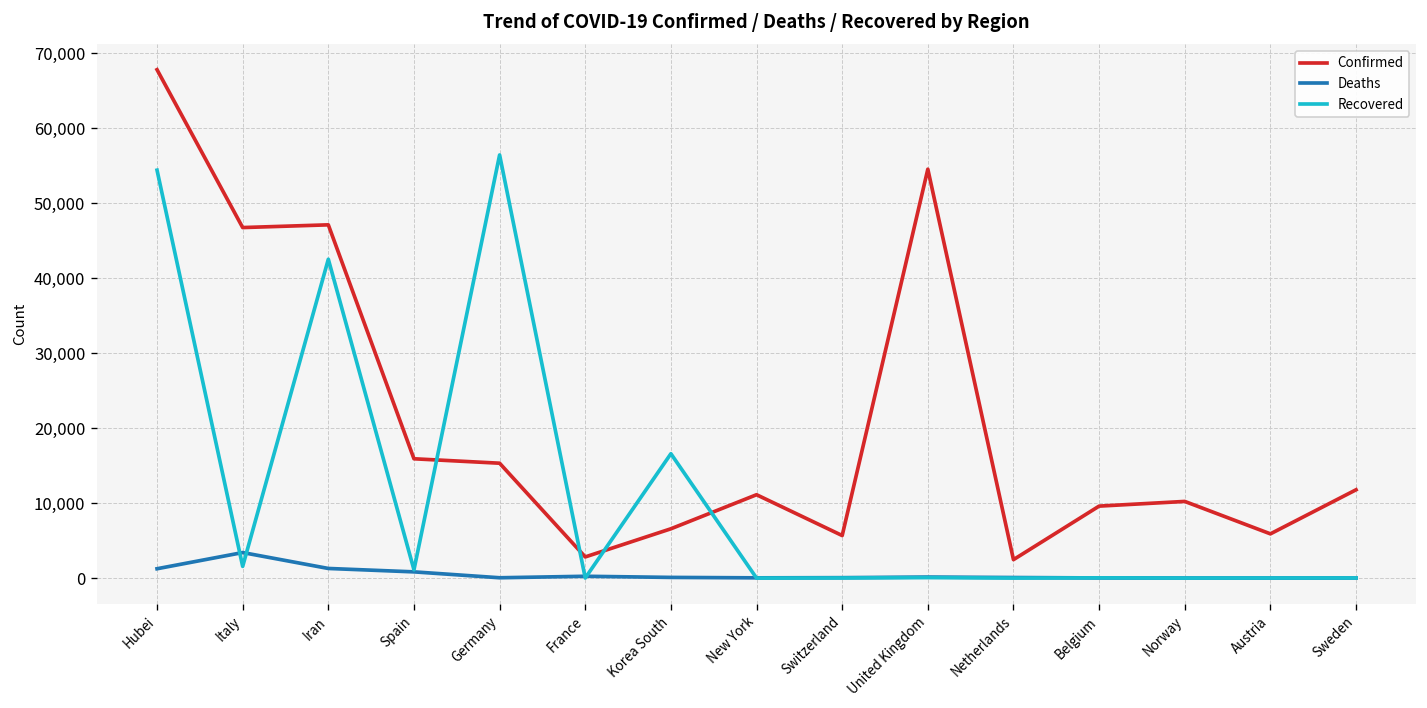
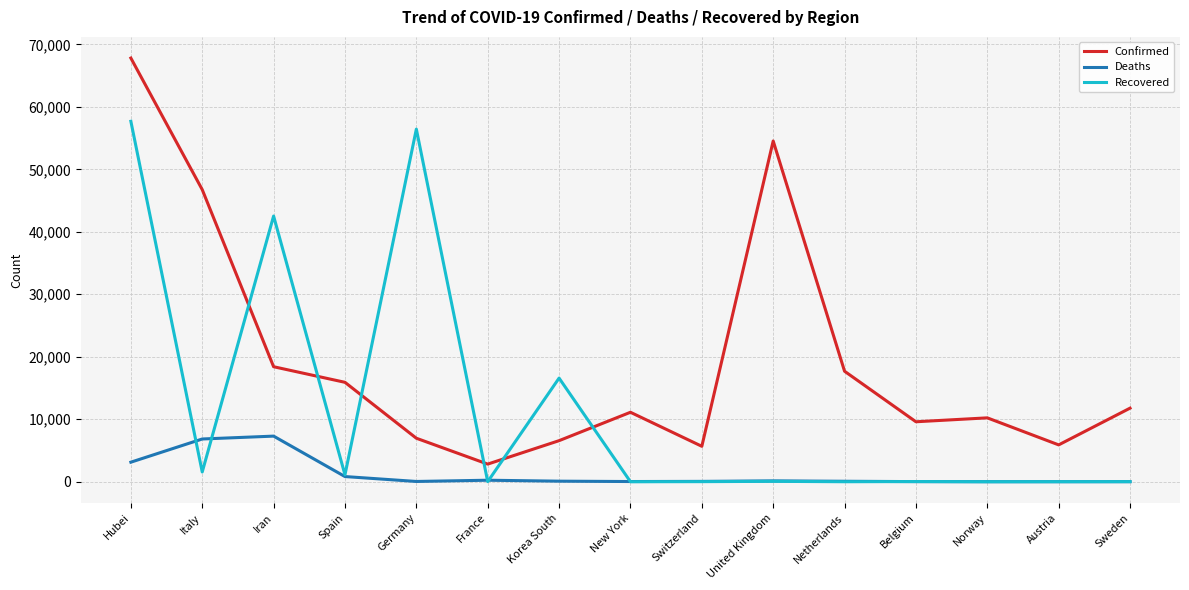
Deaths, Hubei: 1,000 -> 3,000
Recovered, Hubei: 54,000 -> 58,000
Deaths, Italy: 3,000 -> 7,000
Confirmed, Iran: 47,000 -> 18,000
Deaths, Iran: 1,000 -> 7,000
Confirmed, Germany: 15,000 -> 7,000
Confirmed, Netherlands: 2,000 -> 18,000
